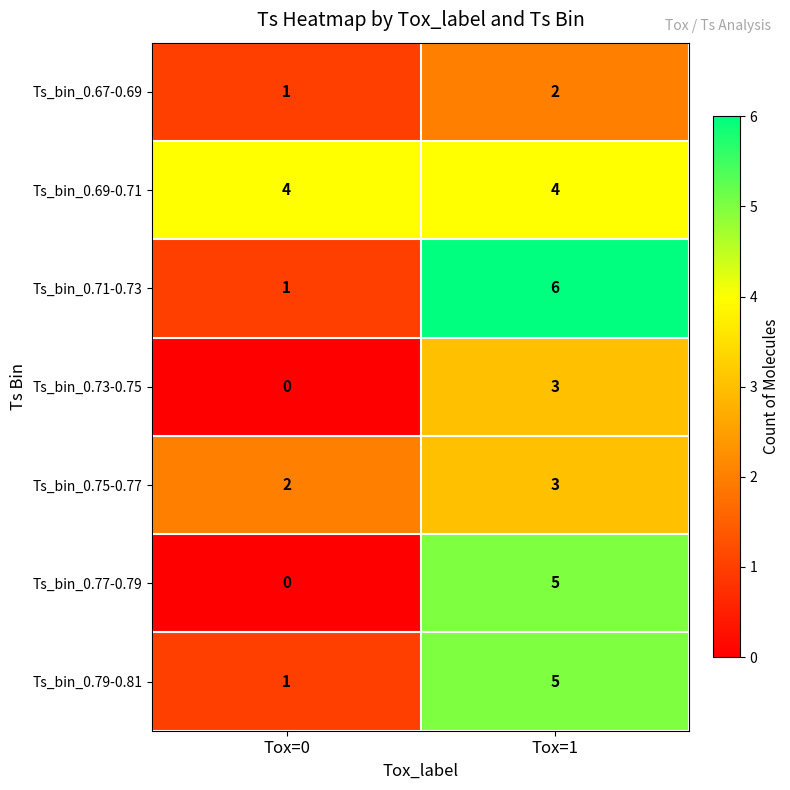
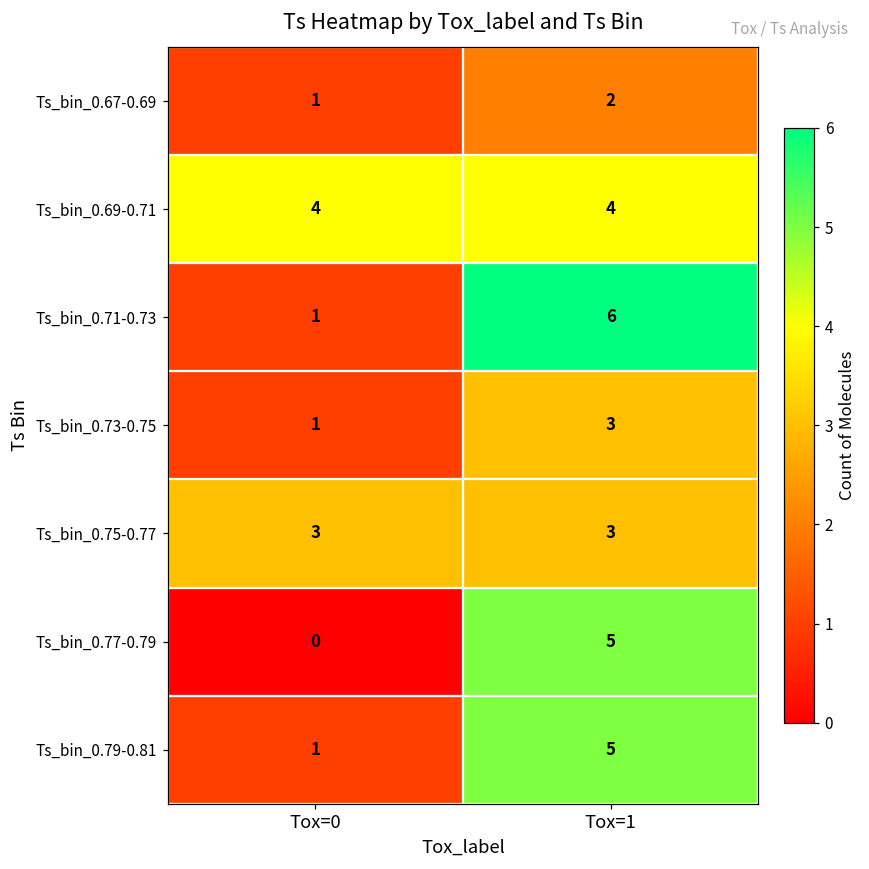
Ts_bin_0.73-0.75, Tox=0: 0 -> 1
Ts_bin_0.75-0.77, Tox=0: 2 -> 3
